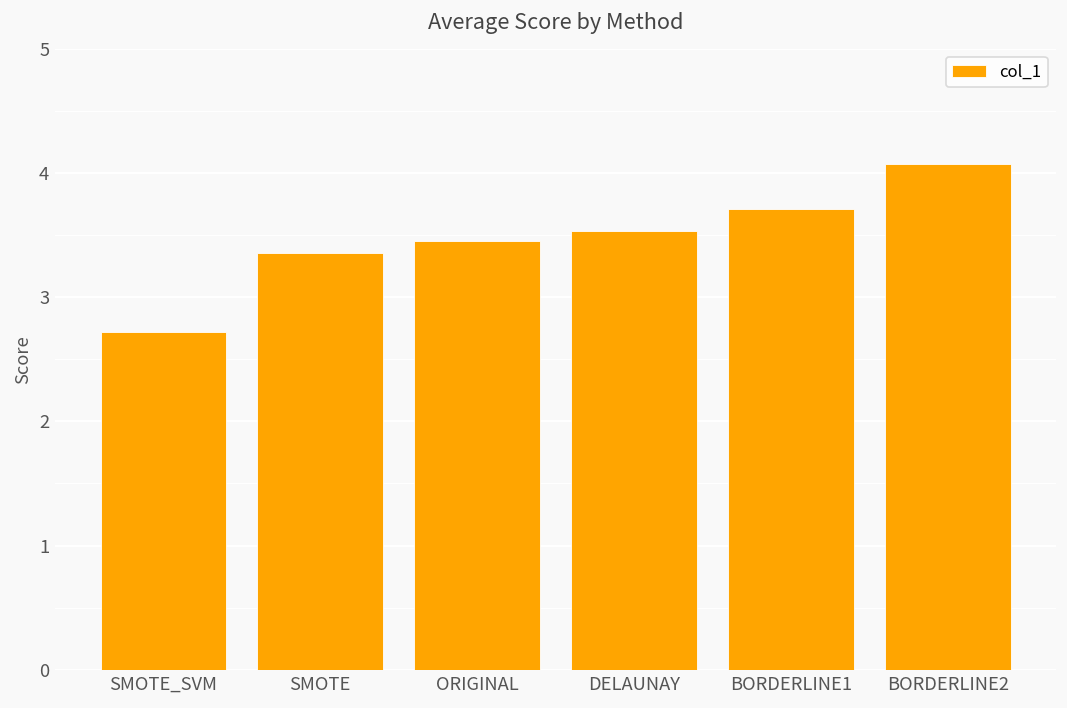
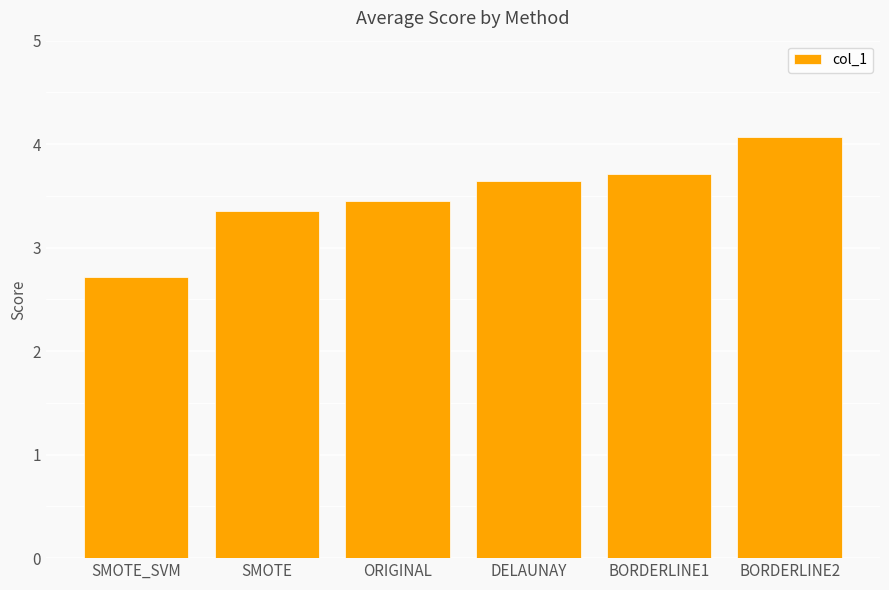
DELAUNAY: 3.53 -> 3.65
